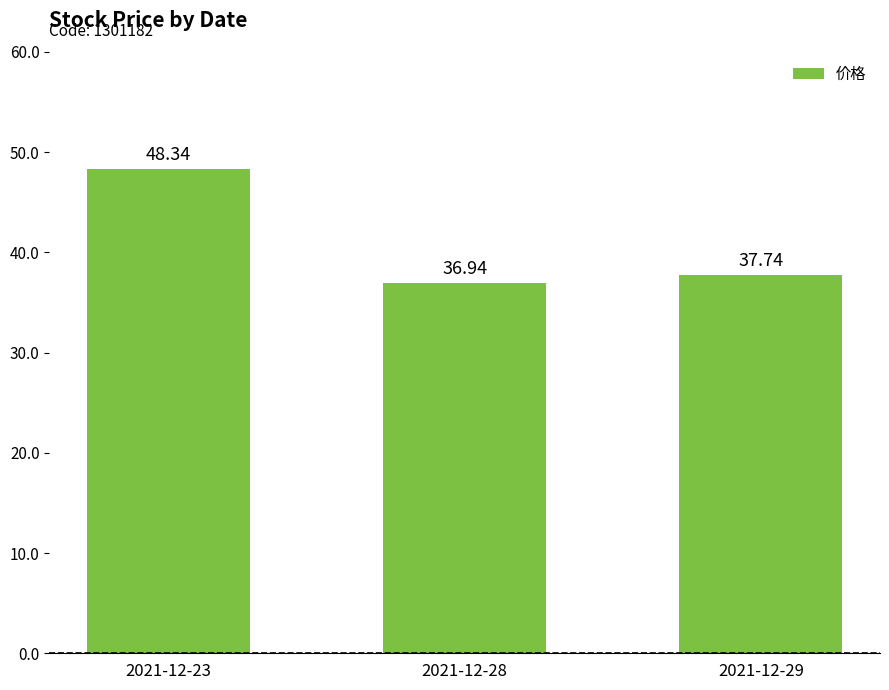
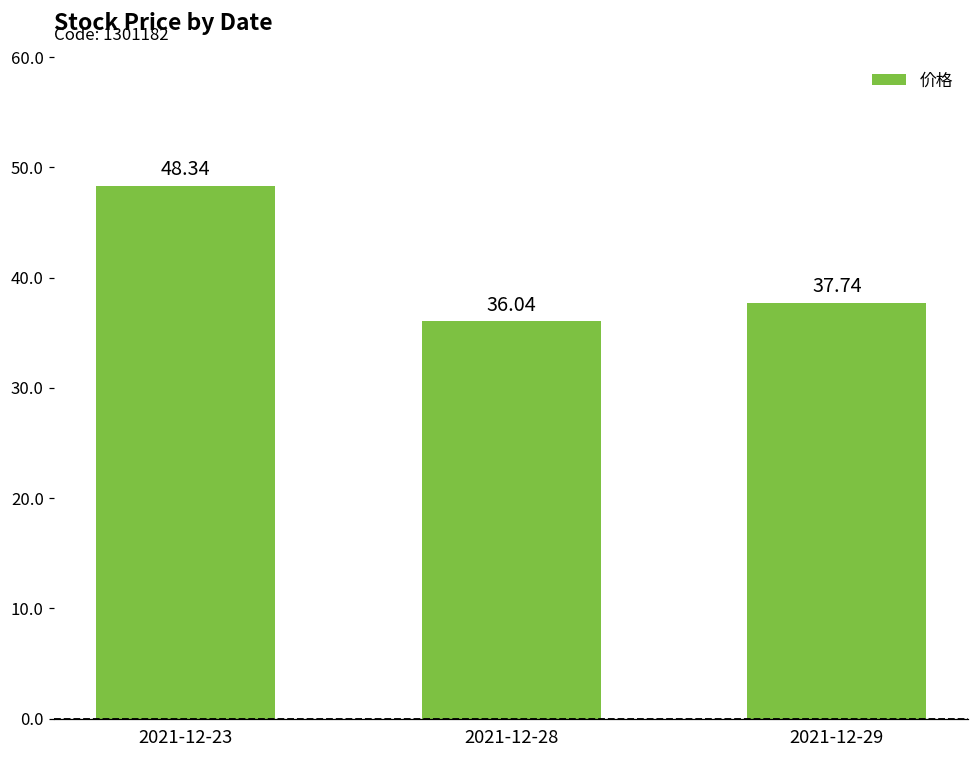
2021-12-28: 36.94 -> 36.04
